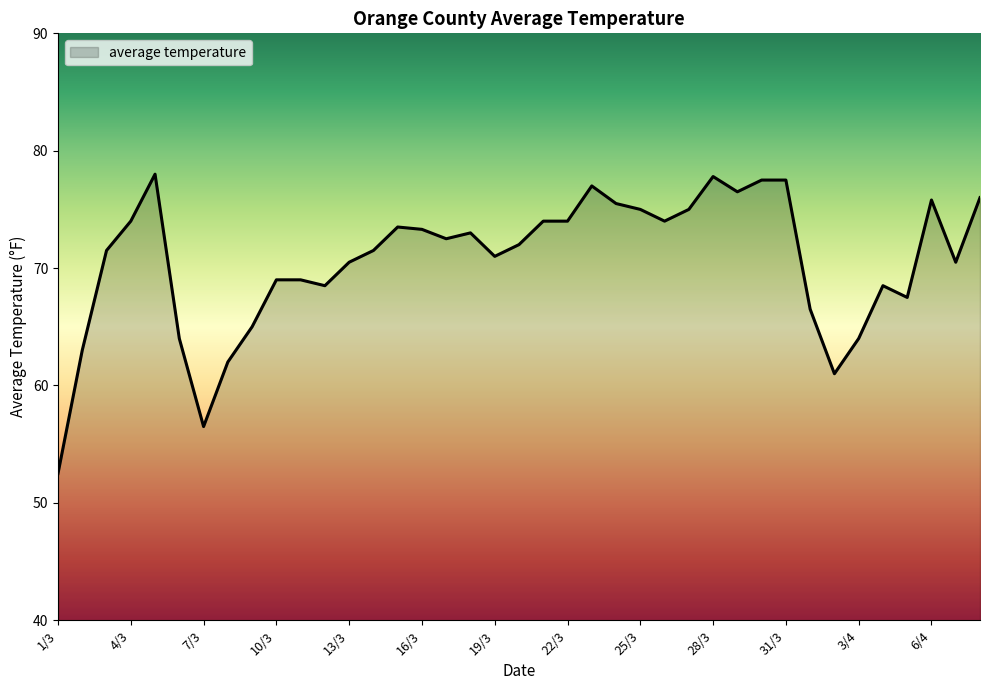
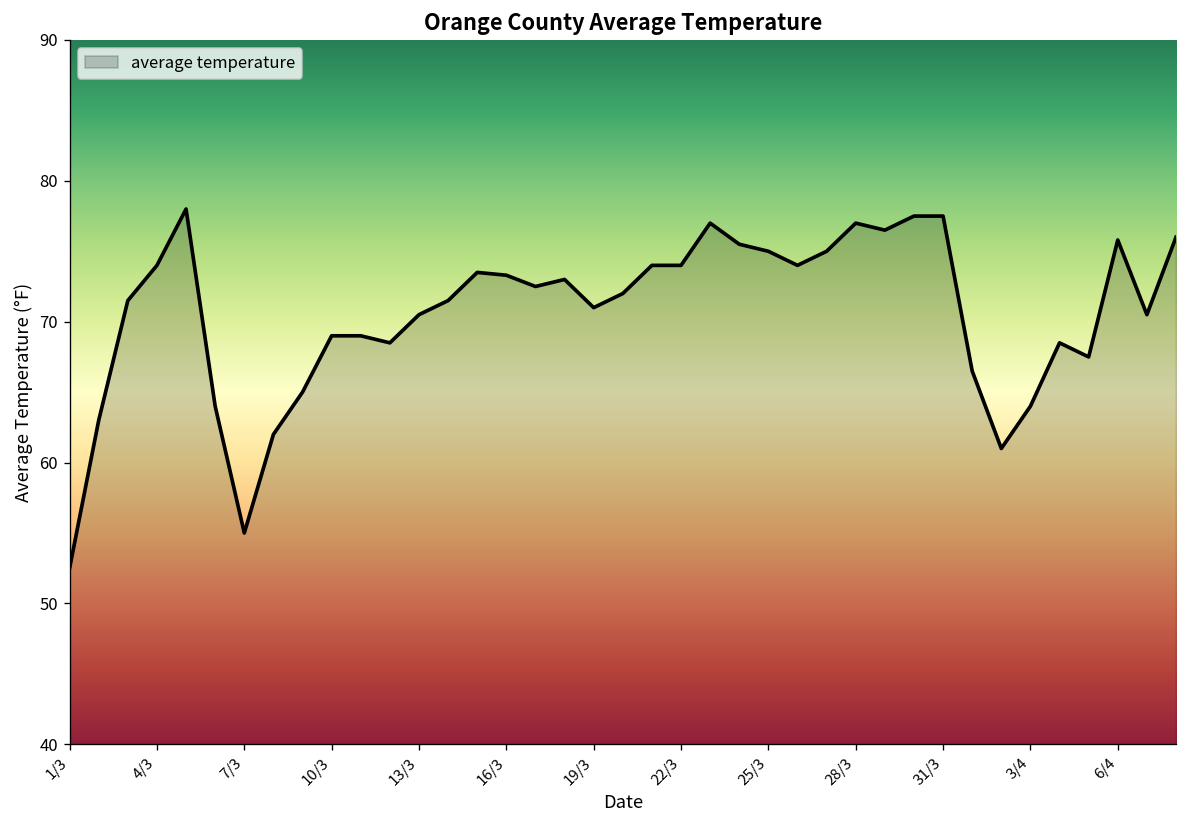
7/3: 56.5 -> 55.0
28/3: 77.8 -> 77.0
